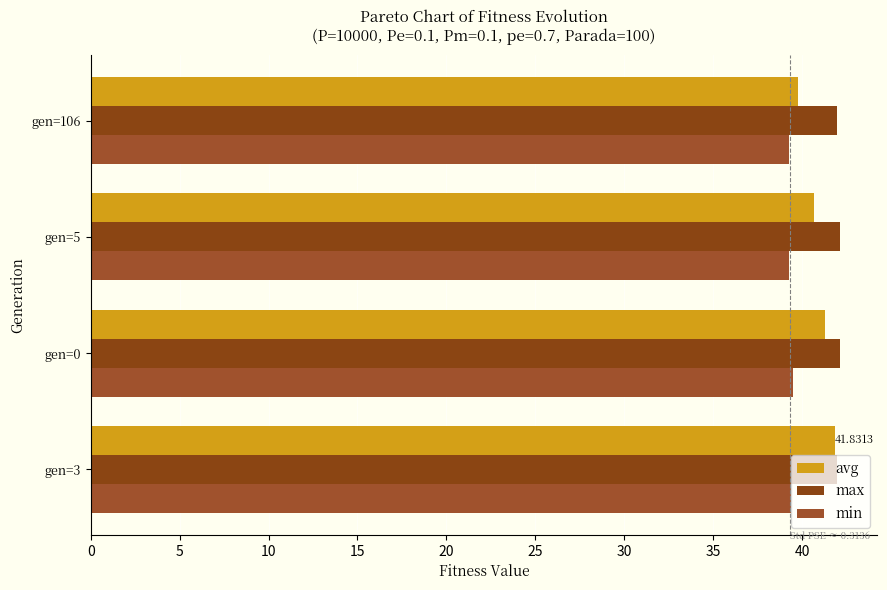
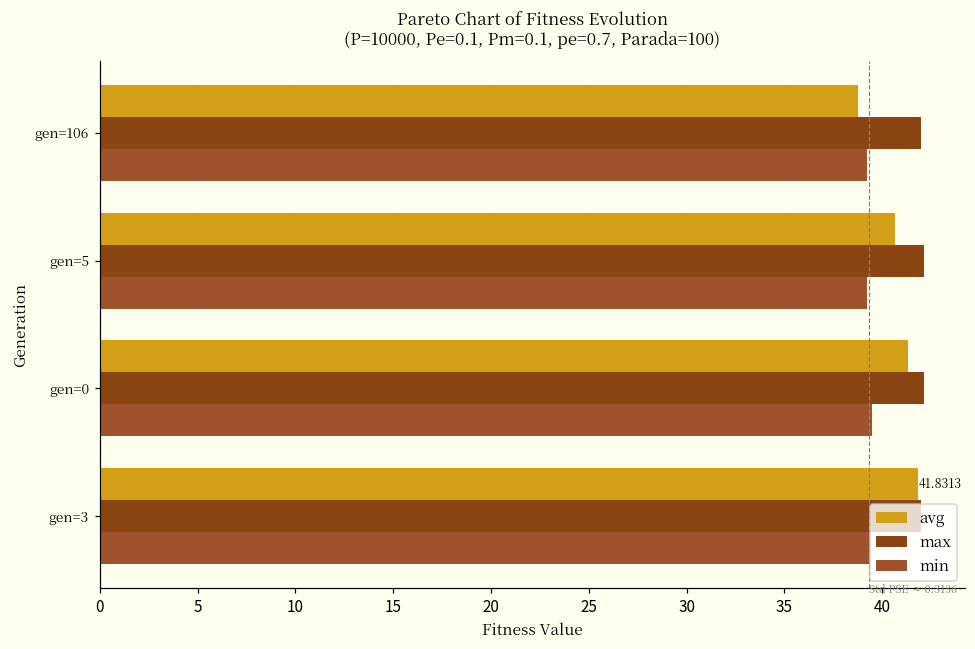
avg, gen=106: 39.8 -> 38.7
